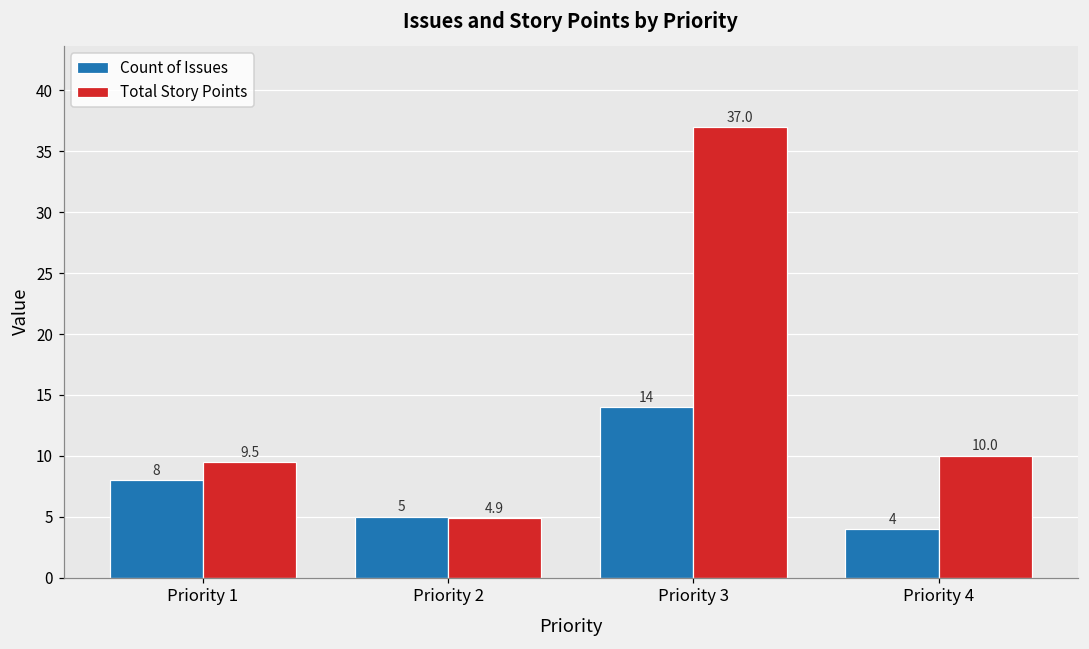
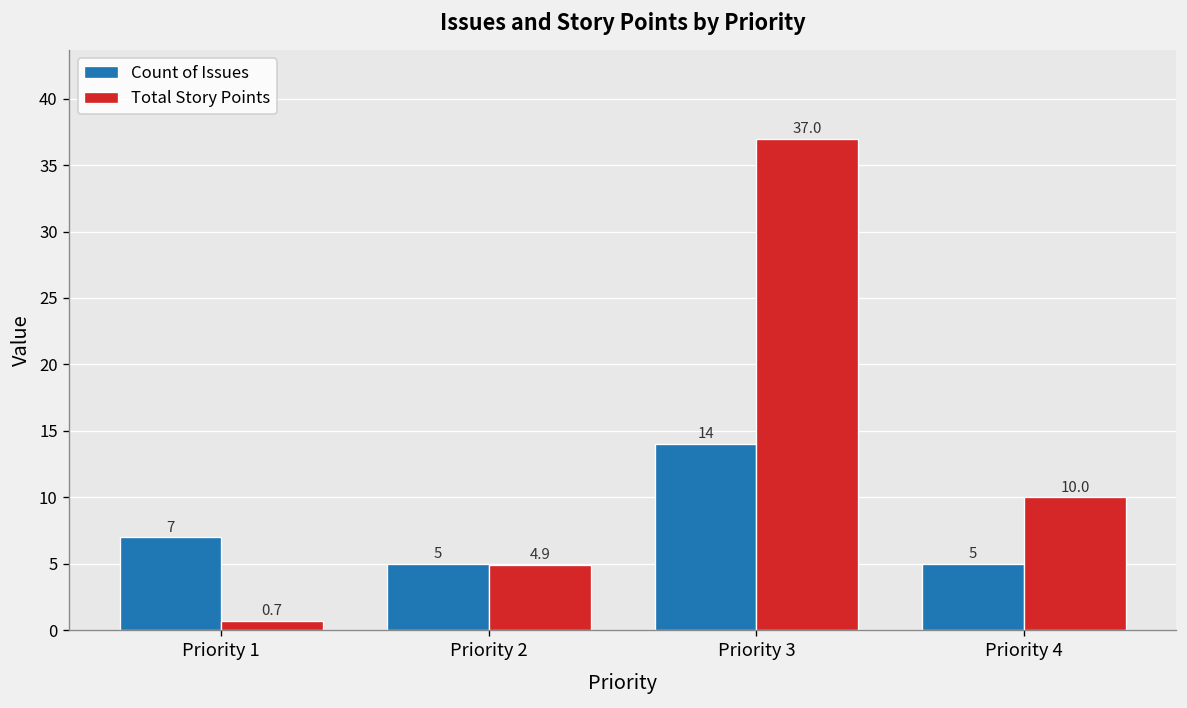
Count of Issues, Priority 1: 8 -> 7
Total Story Points, Priority 1: 9.5 -> 0.7
Count of Issues, Priority 4: 4 -> 5
